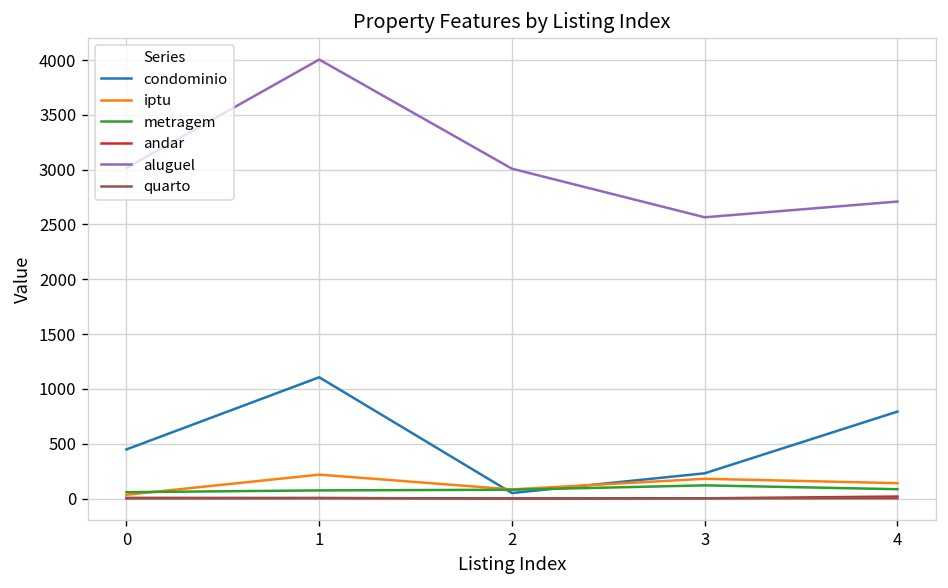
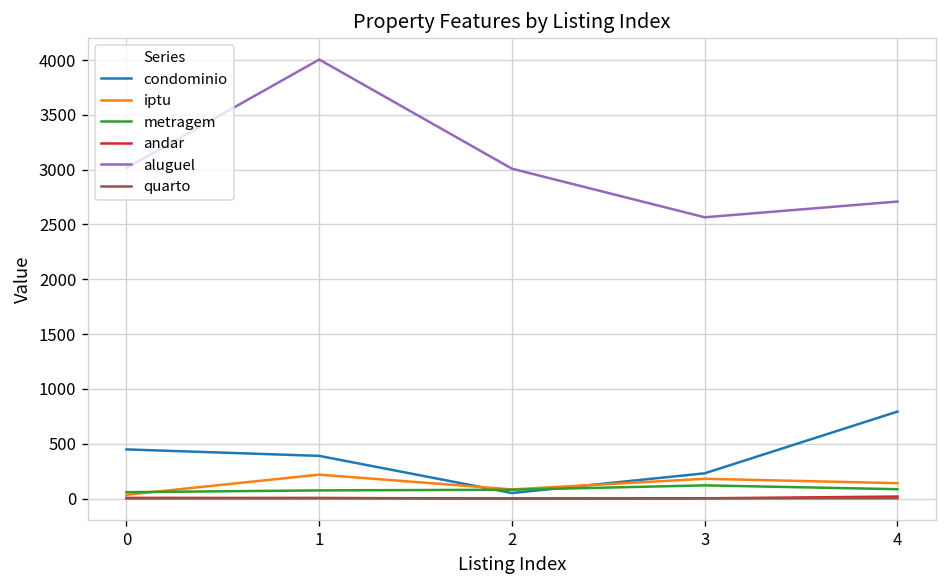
condominio, 1: 1100 -> 400
